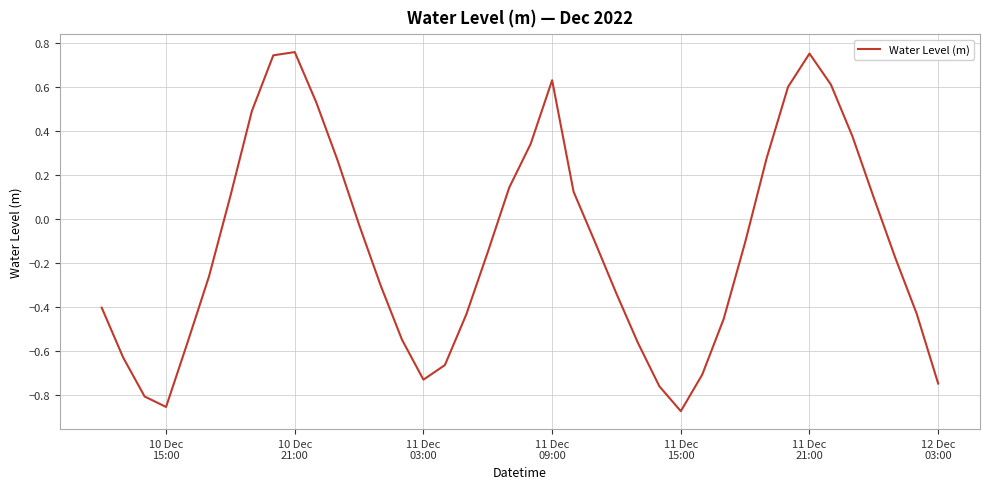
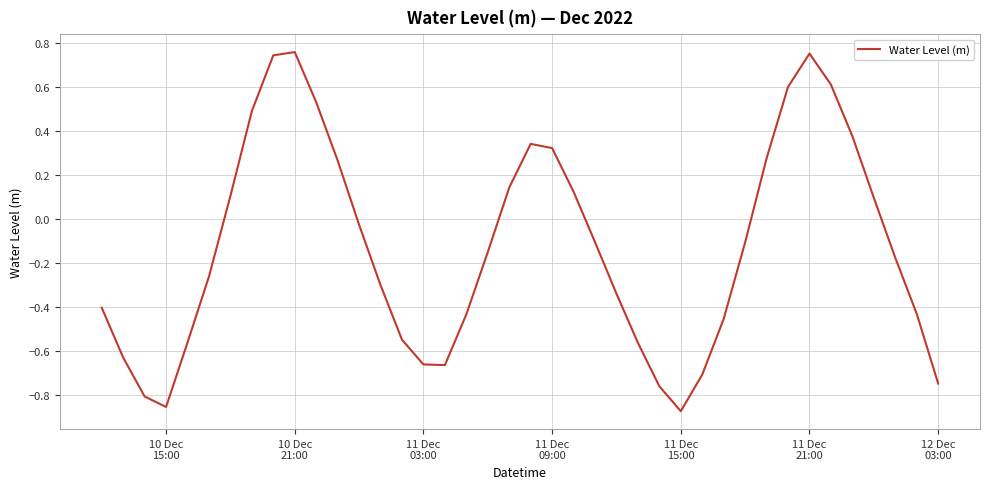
11 Dec 03:00: -0.73 -> -0.66
11 Dec 09:00: 0.63 -> 0.32
